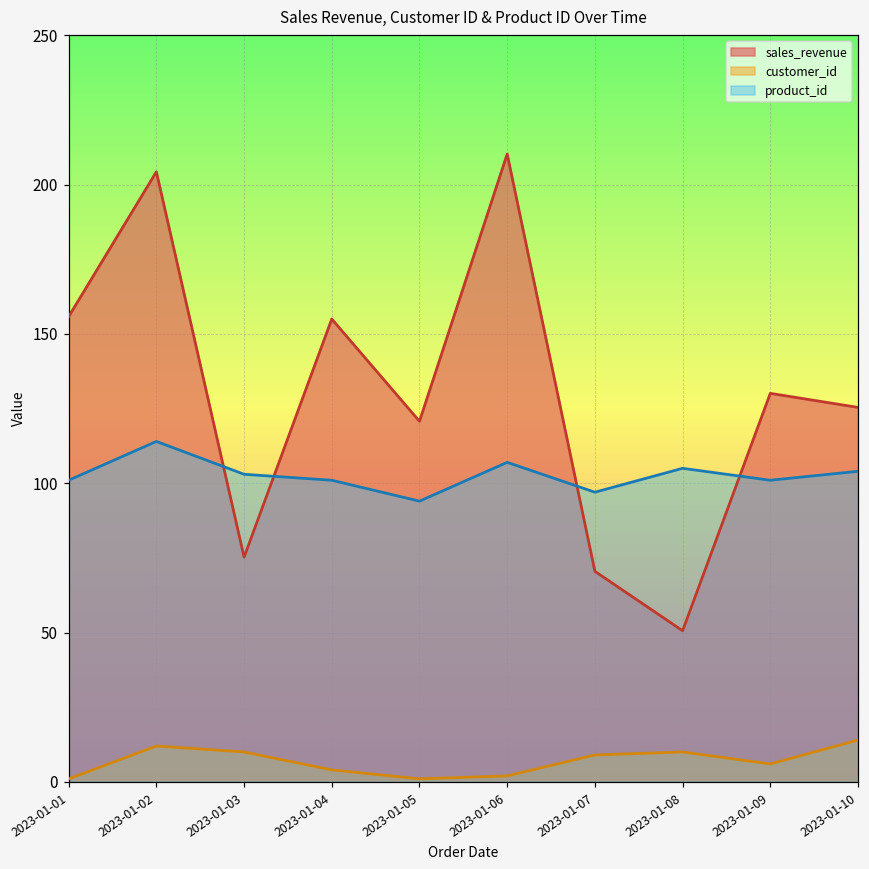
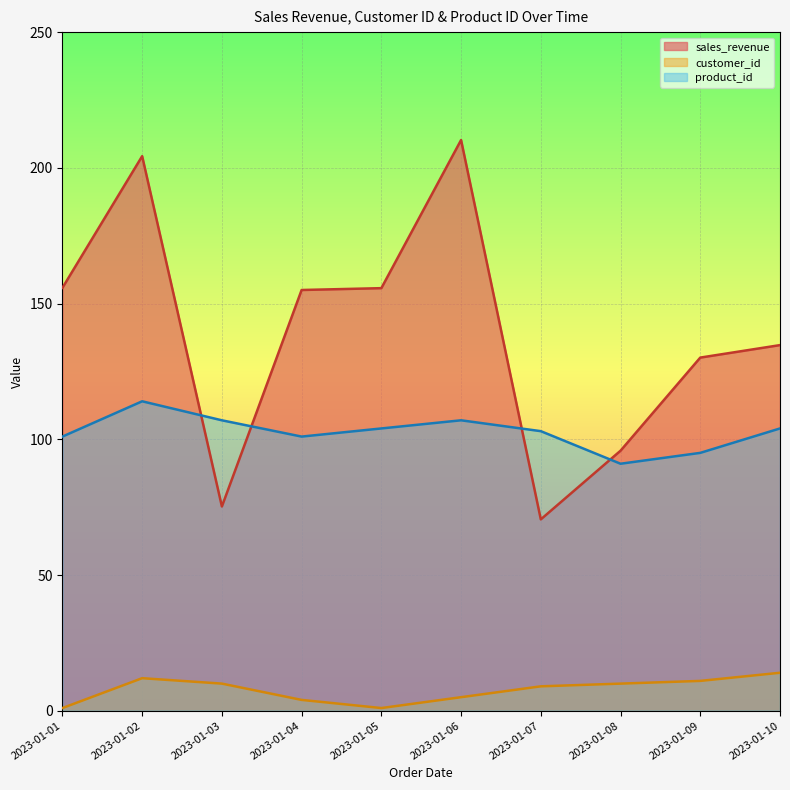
product_id, 2023-01-03: 103 -> 107
sales_revenue, 2023-01-05: 121 -> 156
product_id, 2023-01-05: 94 -> 104
customer_id, 2023-01-06: 2 -> 5
product_id, 2023-01-07: 97 -> 103
sales_revenue, 2023-01-08: 51 -> 96
product_id, 2023-01-08: 105 -> 91
customer_id, 2023-01-09: 6 -> 11
product_id, 2023-01-09: 101 -> 95
sales_revenue, 2023-01-10: 125 -> 135
